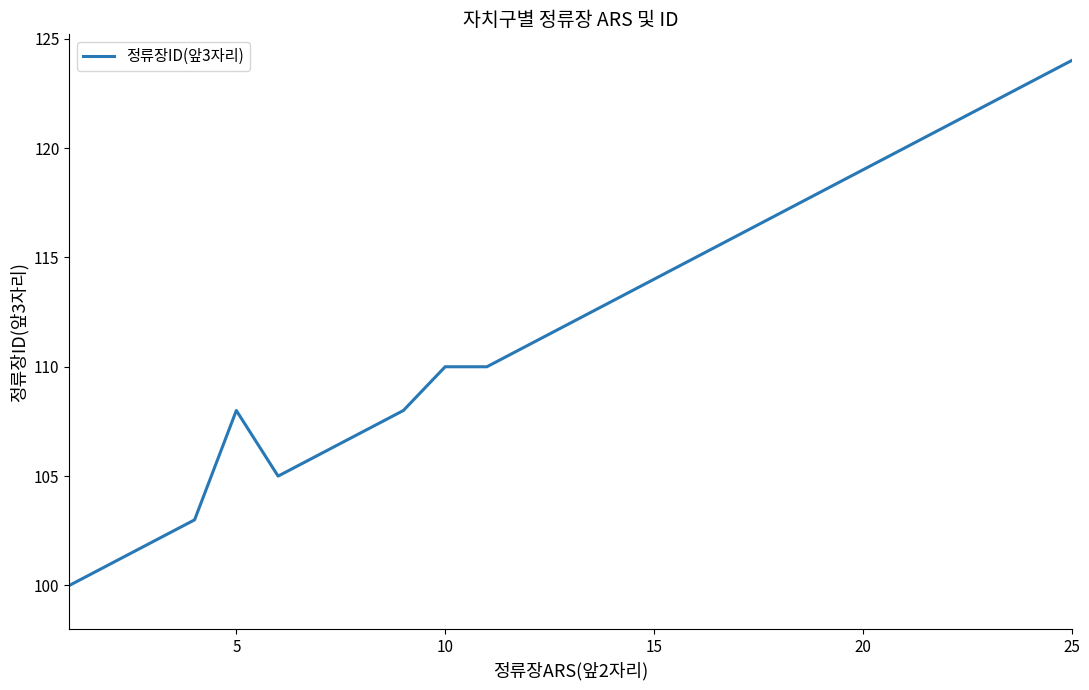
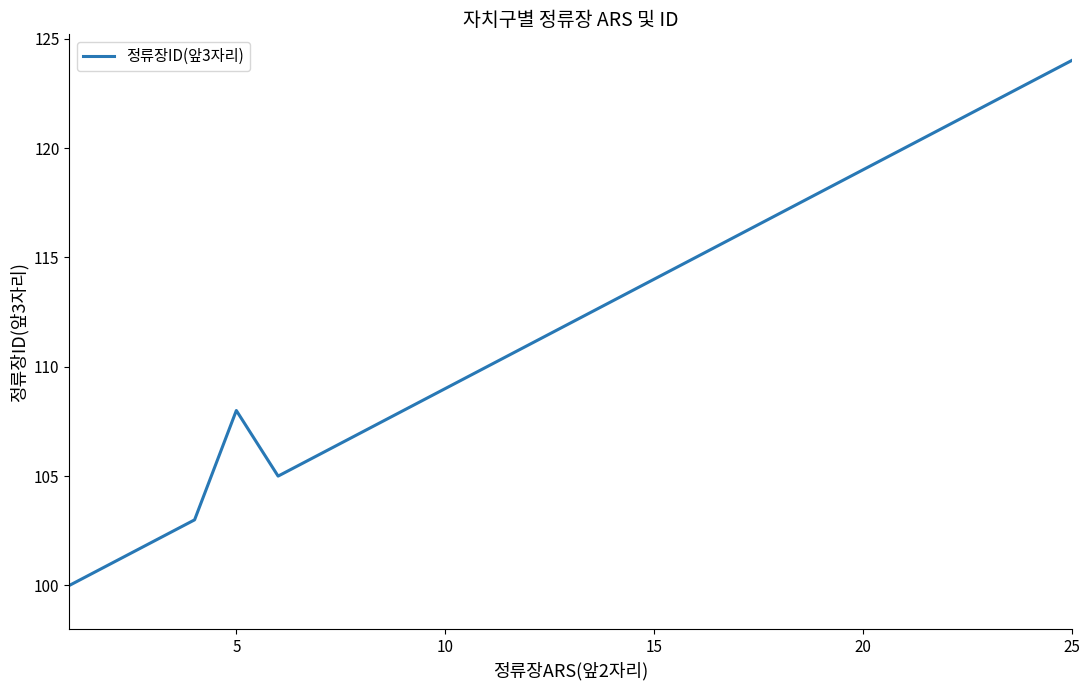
10: 110 -> 109
